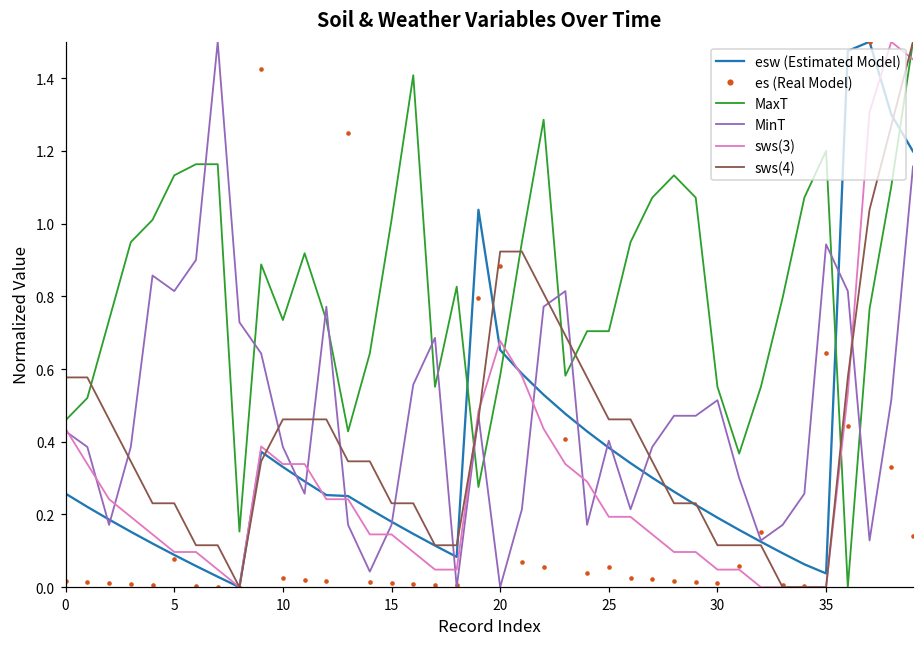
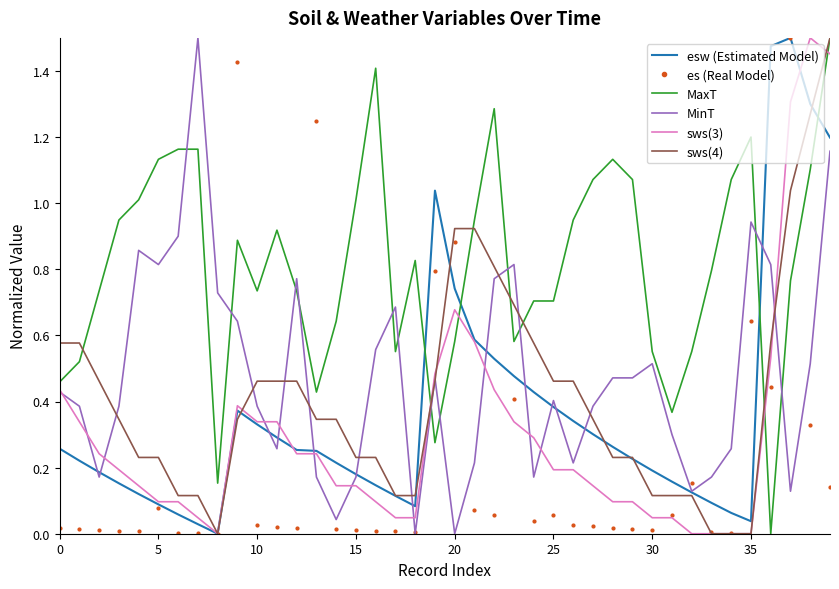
esw (Estimated Model), 20: 0.65 -> 0.74
